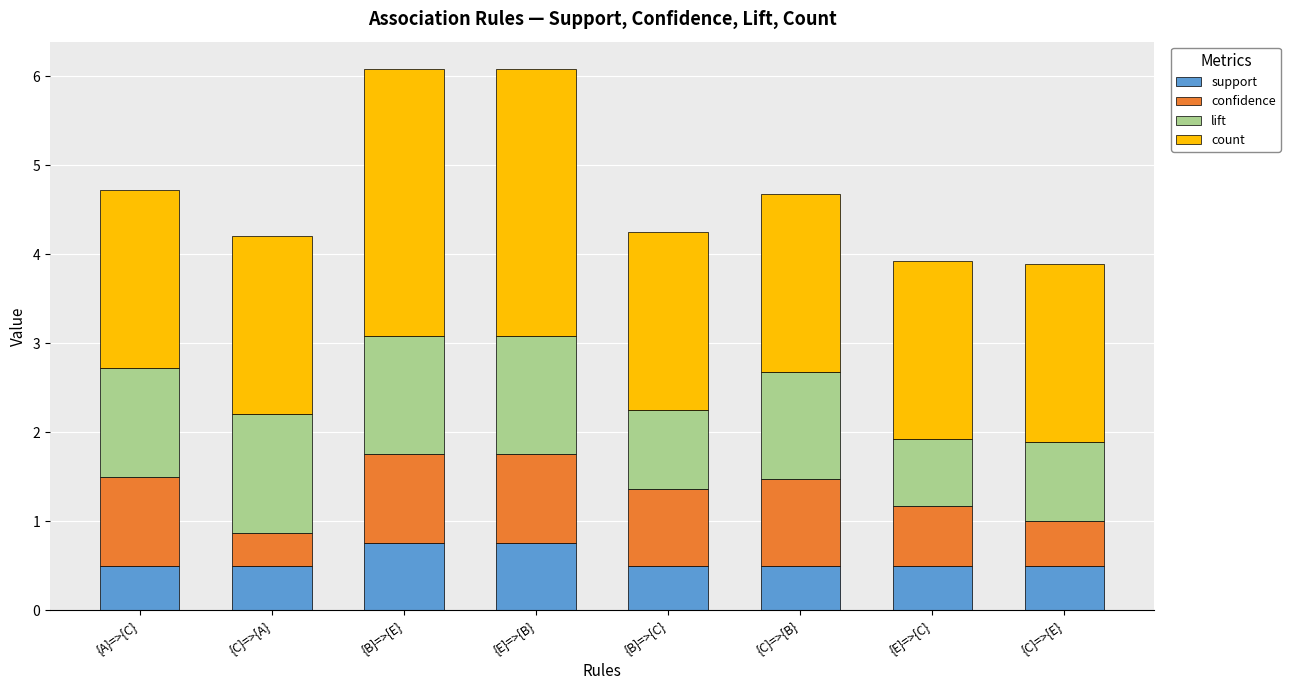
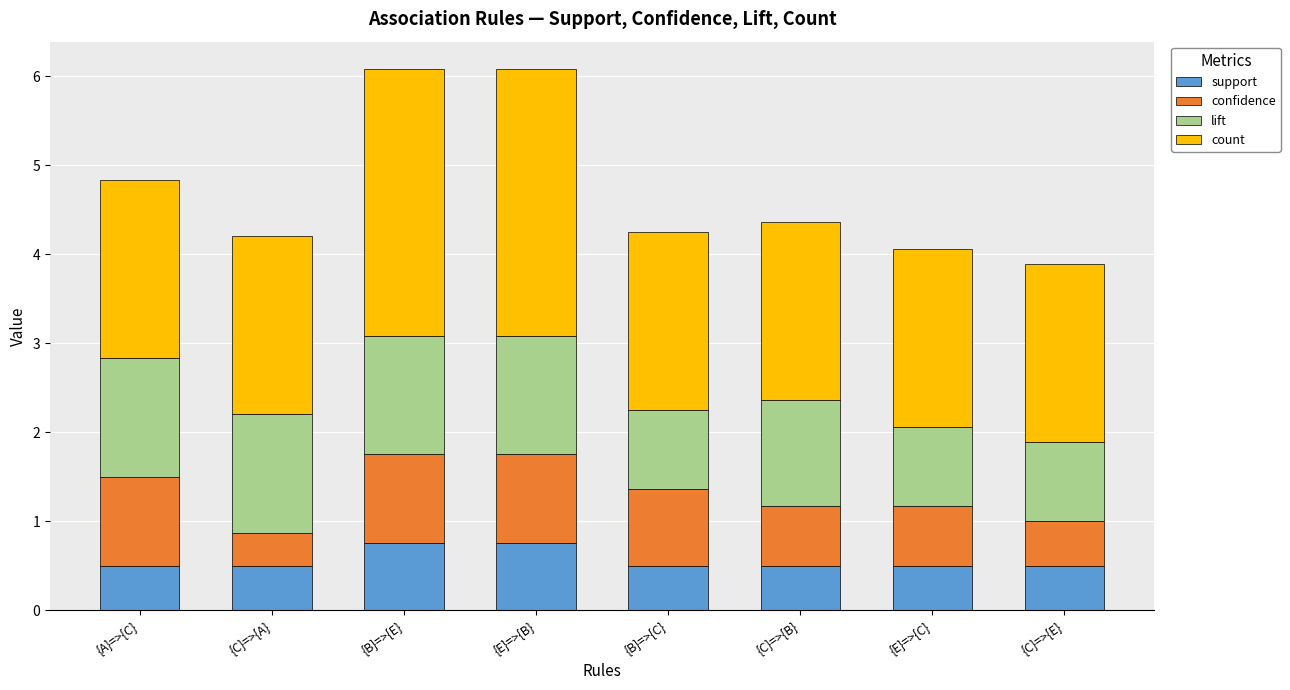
lift, {A}=>{C}: 1.2 -> 1.3
confidence, {C}=>{B}: 1.0 -> 0.7
lift, {E}=>{C}: 0.8 -> 0.9
